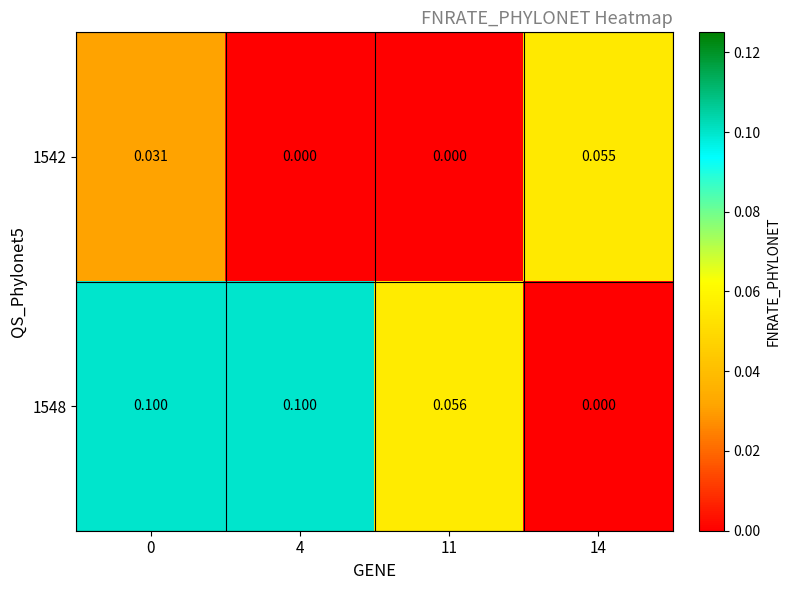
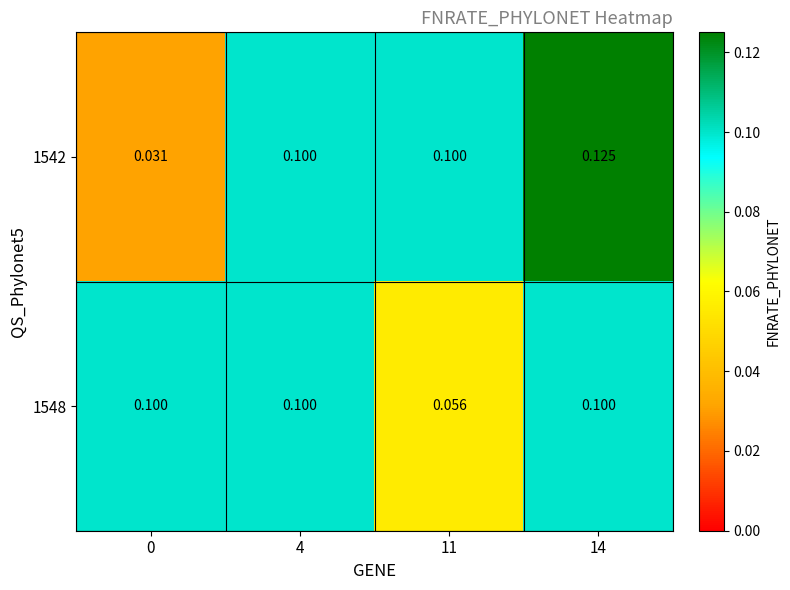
1542, 4: 0.000 -> 0.100
1542, 11: 0.000 -> 0.100
1542, 14: 0.055 -> 0.125
1548, 14: 0.000 -> 0.100
